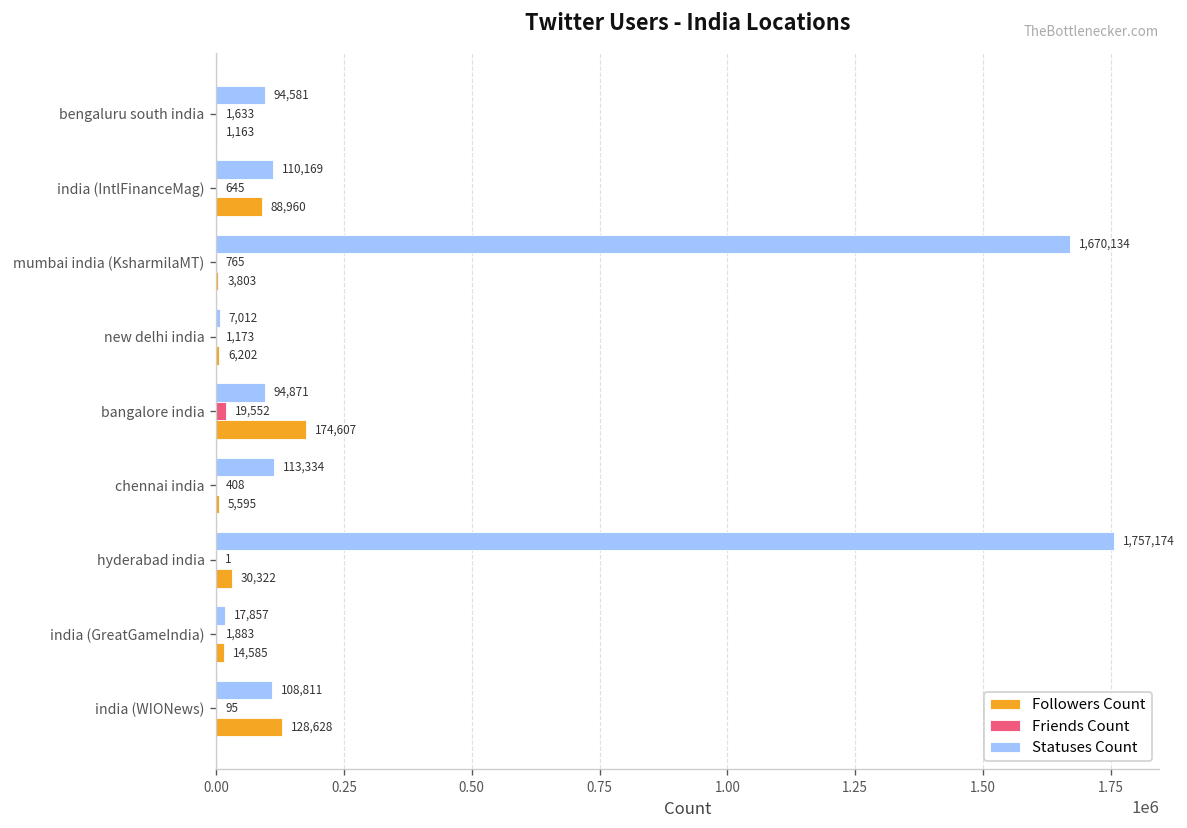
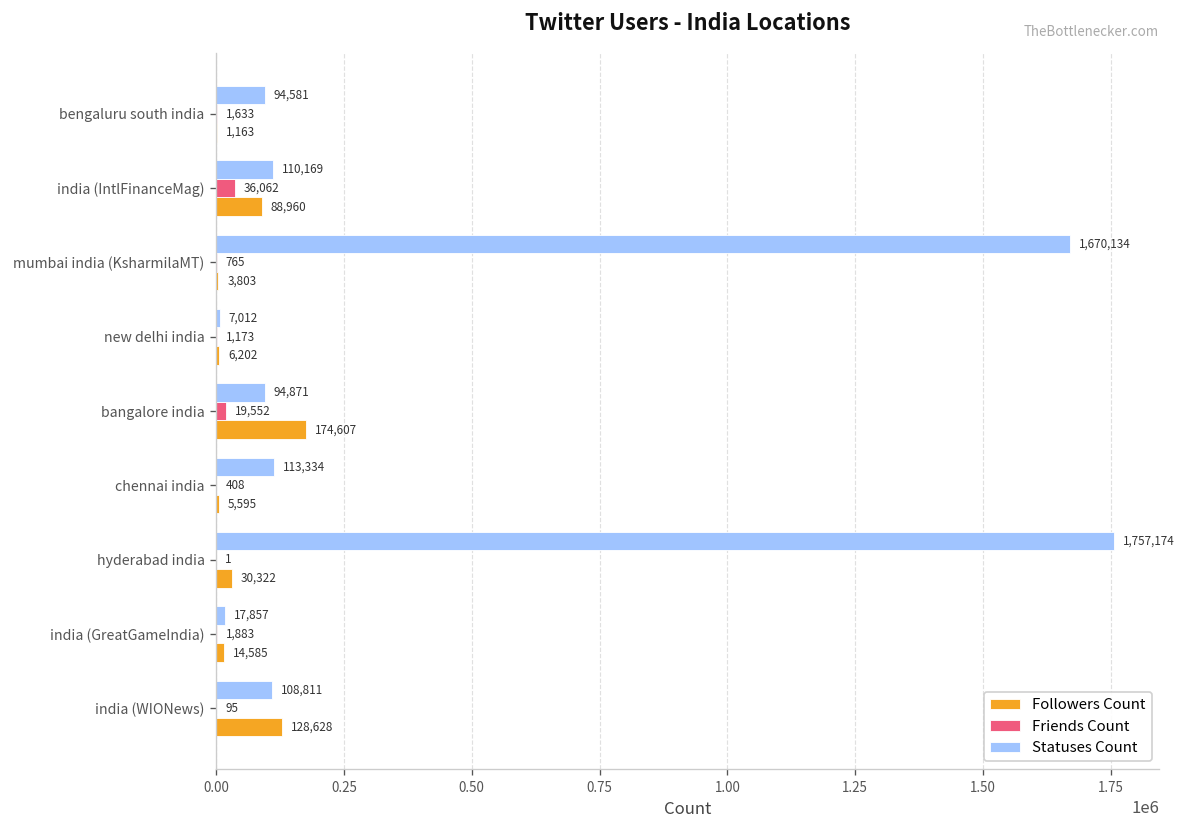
Friends Count, india (IntlFinanceMag): 645 -> 36,062
